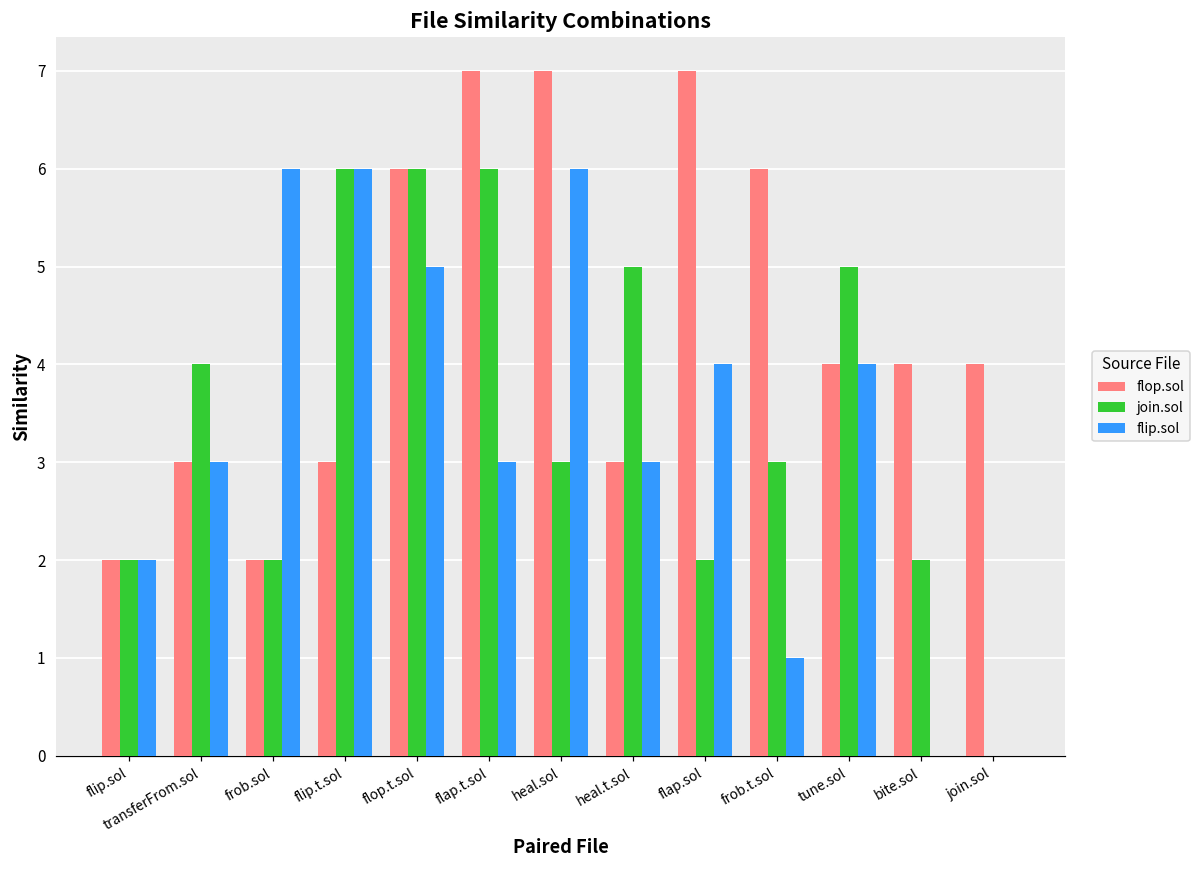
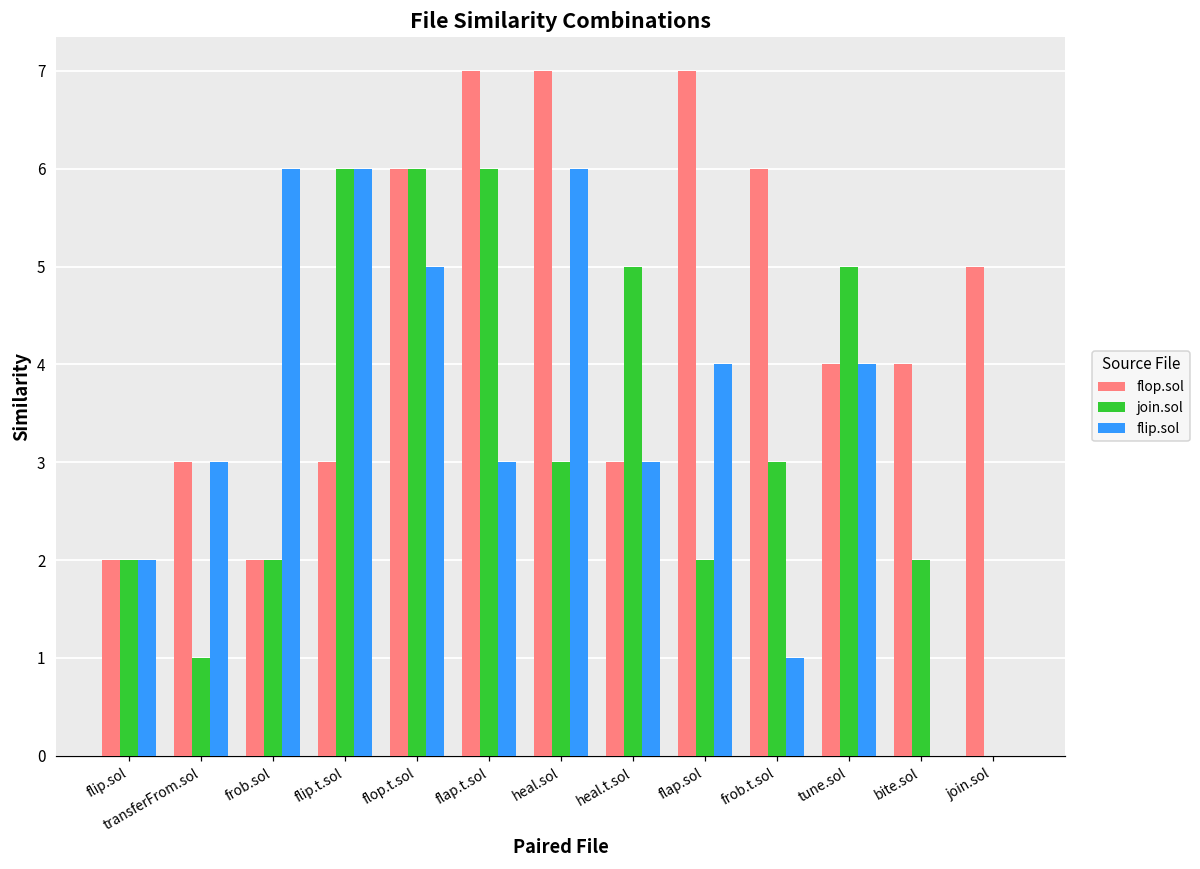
join.sol, transferFrom.sol: 4 -> 1
flop.sol, join.sol: 4 -> 5
